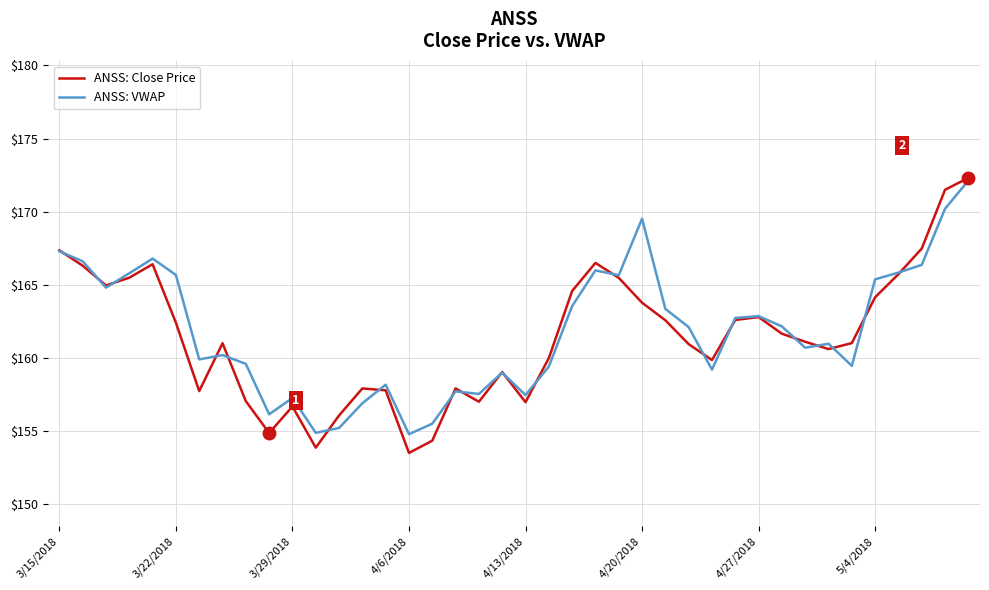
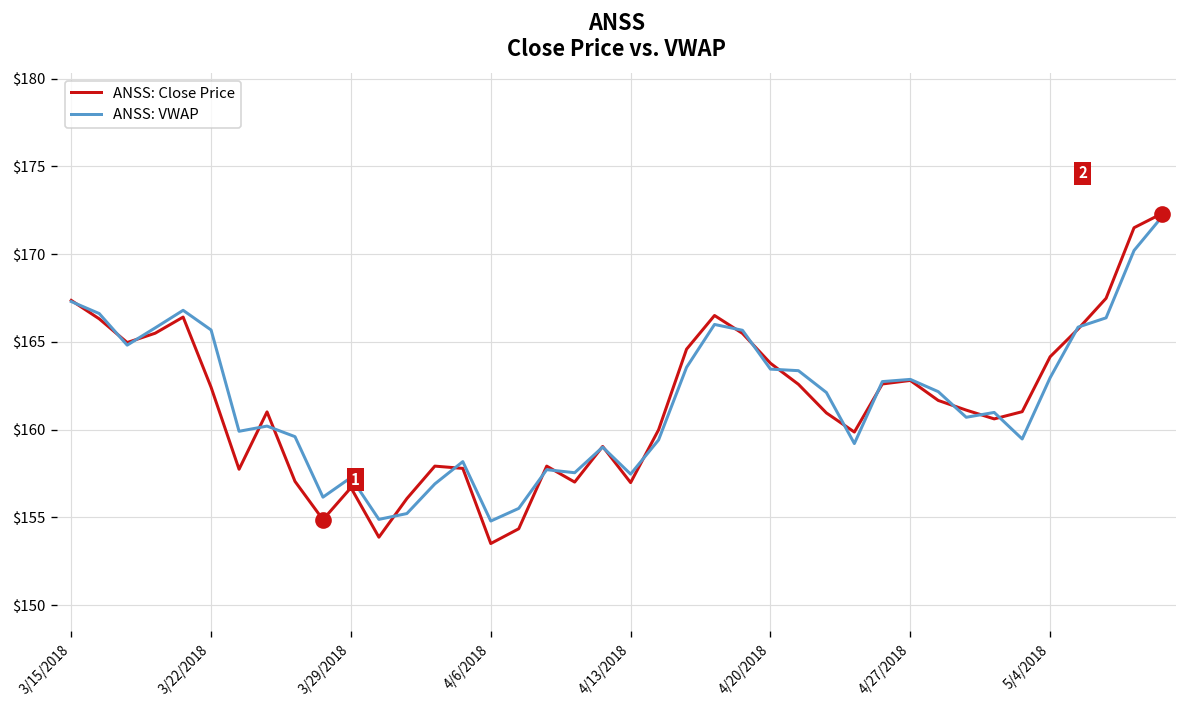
ANSS: VWAP, 4/20/2018: $169.5 -> $163.4
ANSS: VWAP, 5/4/2018: $165.4 -> $163.0
